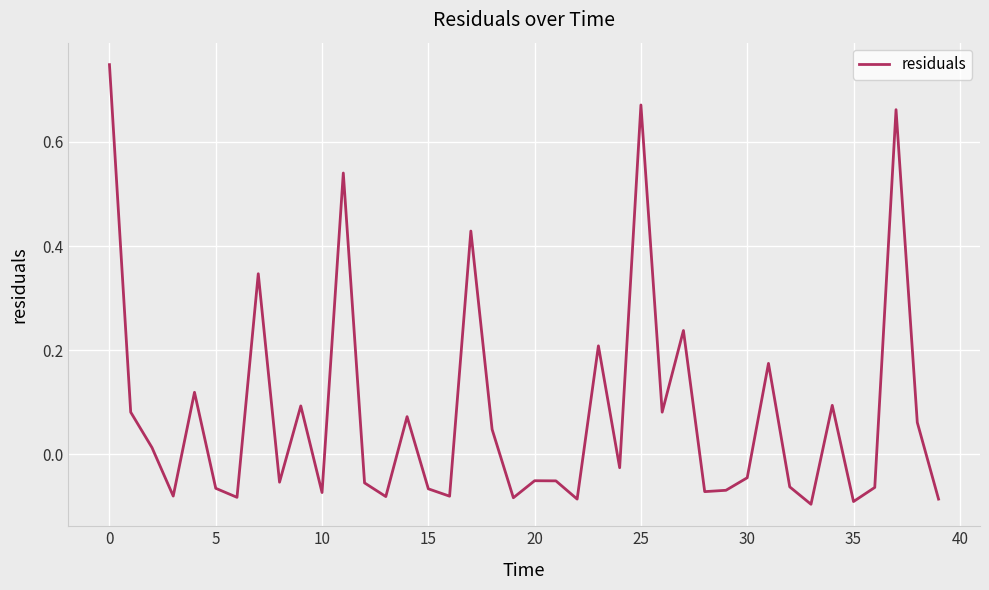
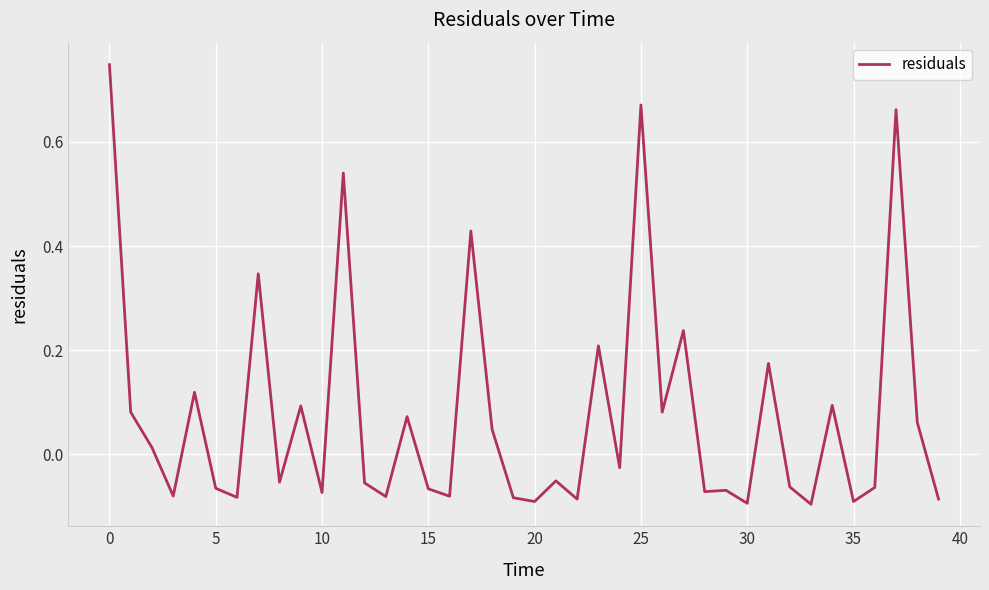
20: -0.05 -> -0.09
30: -0.04 -> -0.09
